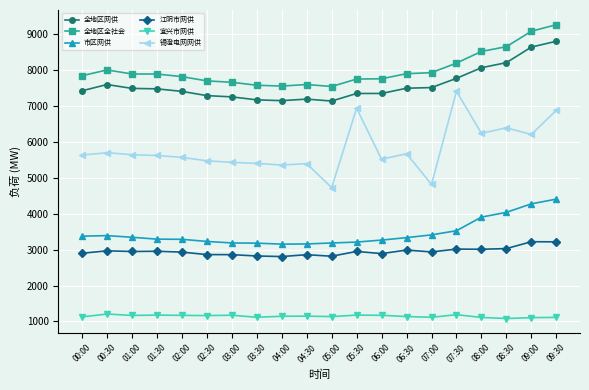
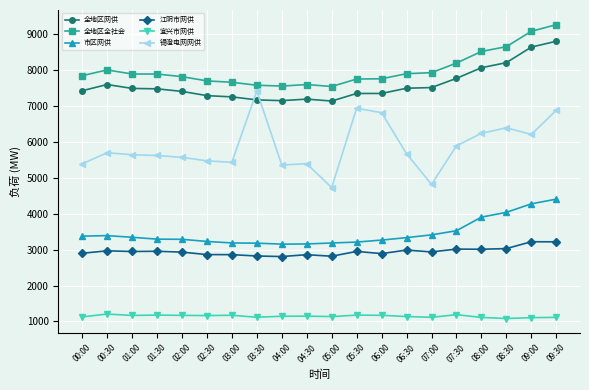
锡澄电网网供, 00:00: 5600 -> 5400
锡澄电网网供, 03:30: 5400 -> 7400
锡澄电网网供, 06:00: 5500 -> 6800
锡澄电网网供, 07:30: 7400 -> 5900
